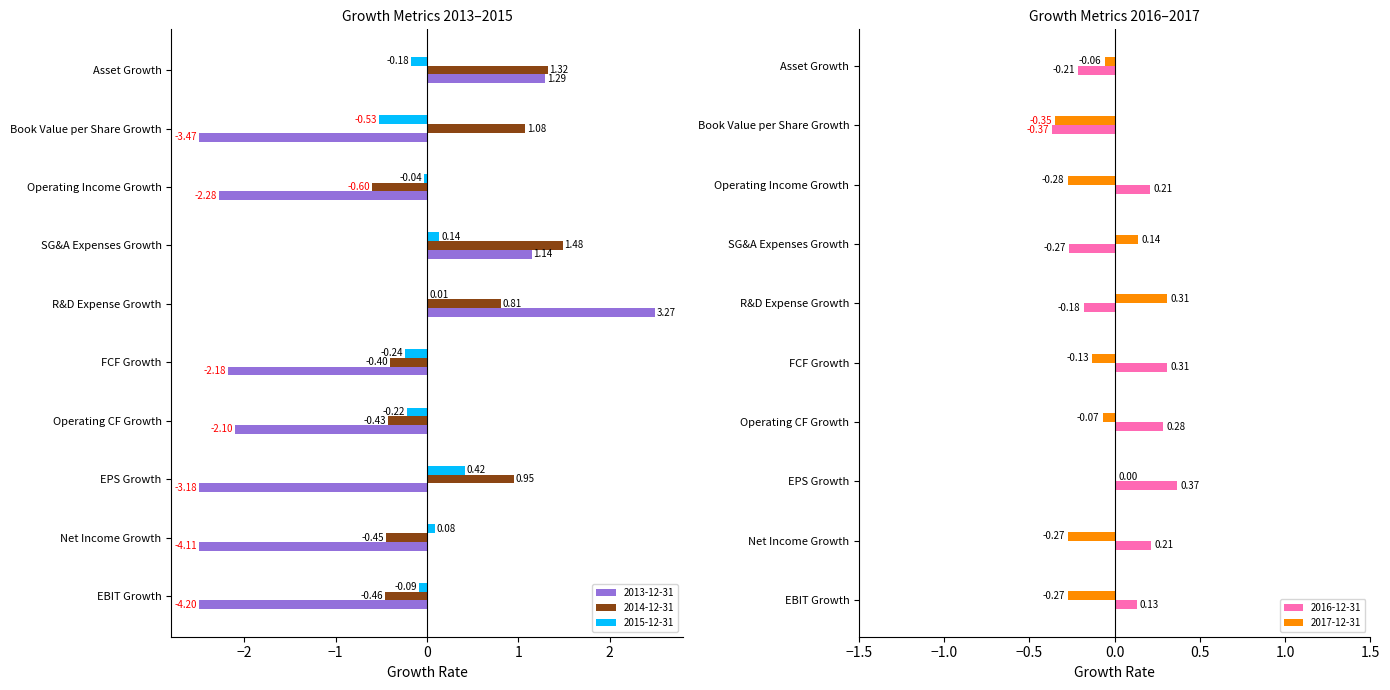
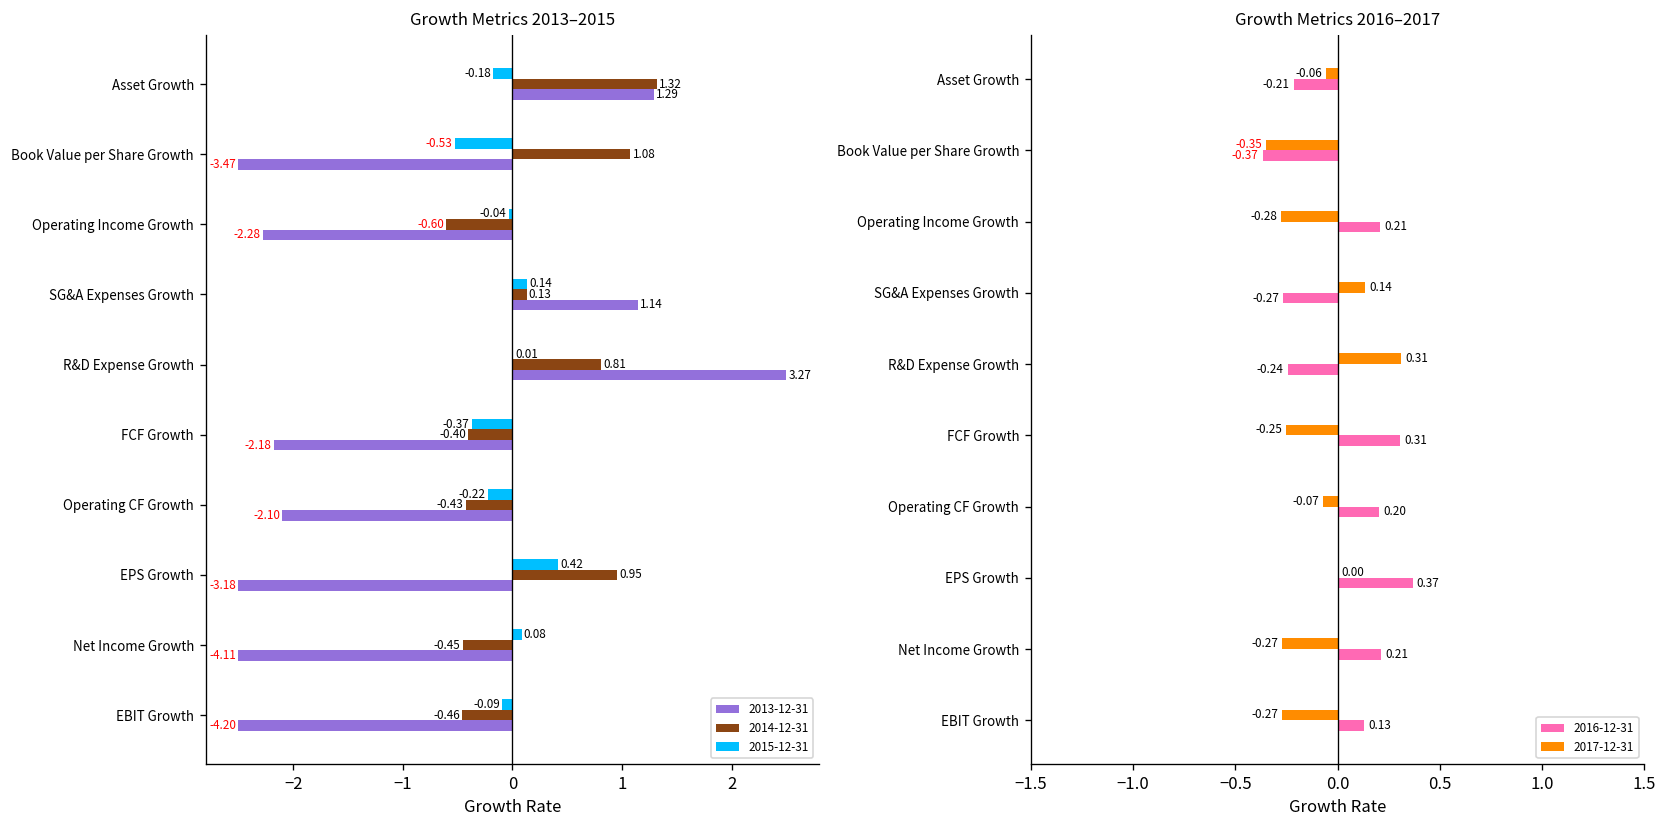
Growth Metrics 2013–2015, 2014-12-31, SG&A Expenses Growth: 1.48 -> 0.13
Growth Metrics 2013–2015, 2015-12-31, FCF Growth: -0.24 -> -0.37
Growth Metrics 2016–2017, 2016-12-31, R&D Expense Growth: -0.18 -> -0.24
Growth Metrics 2016–2017, 2017-12-31, FCF Growth: -0.13 -> -0.25
Growth Metrics 2016–2017, 2016-12-31, Operating CF Growth: 0.28 -> 0.20
